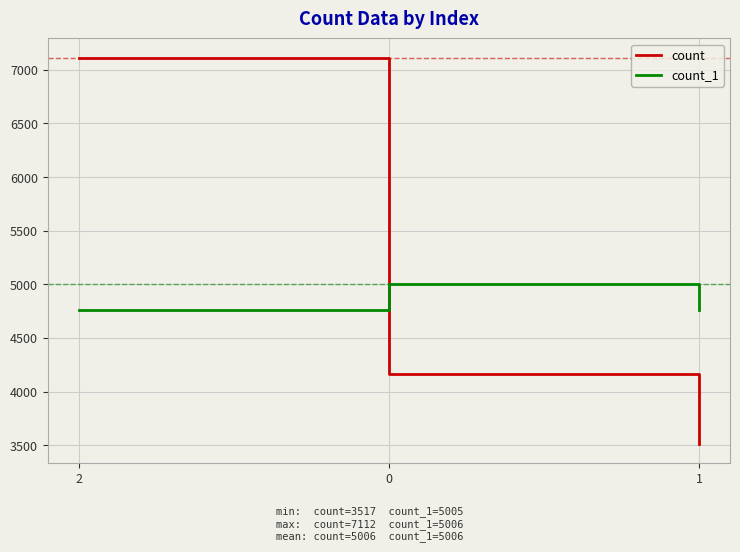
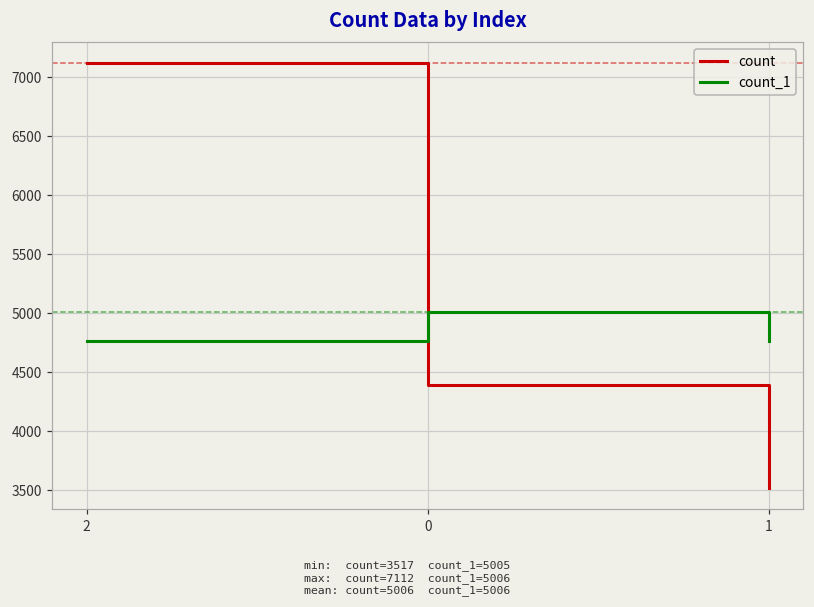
count, 0: 4170 -> 4390
